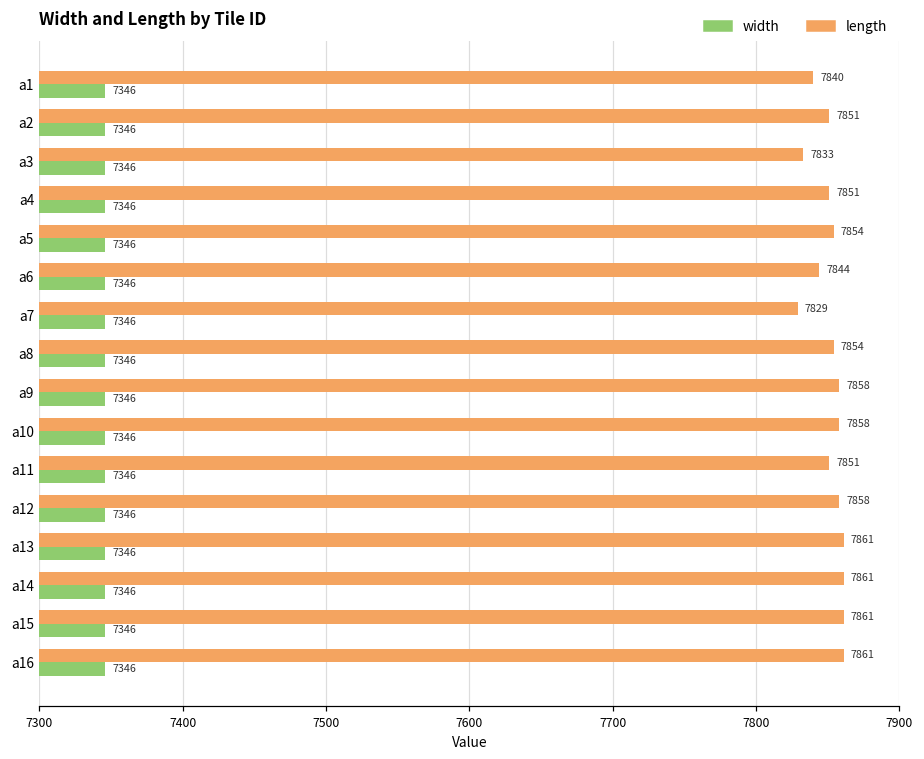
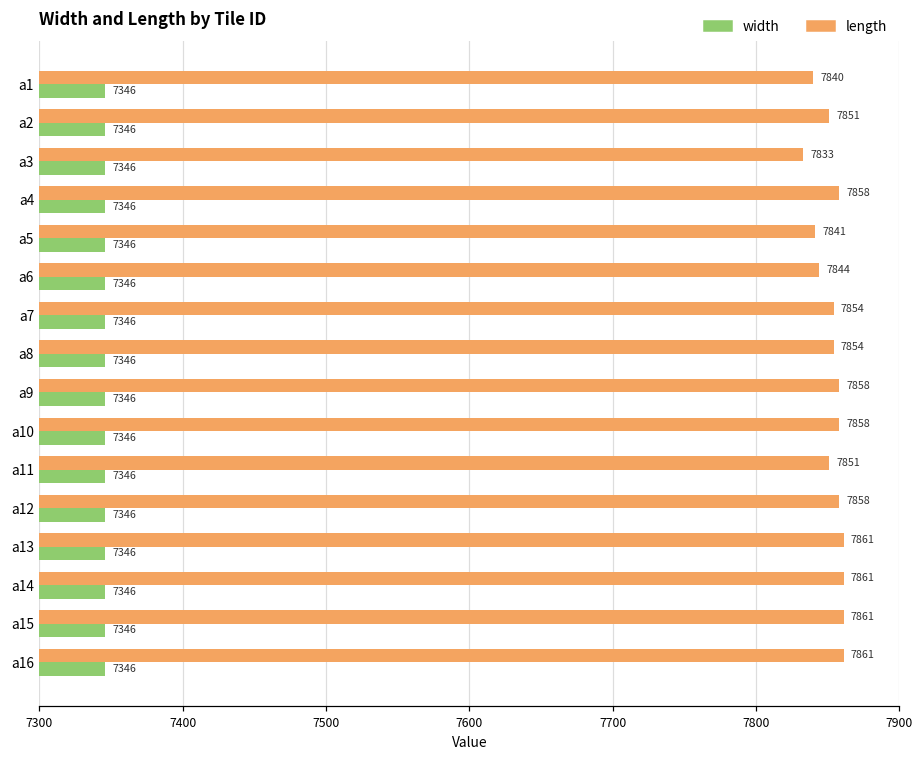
length, a4: 7851 -> 7858
length, a5: 7854 -> 7841
length, a7: 7829 -> 7854
